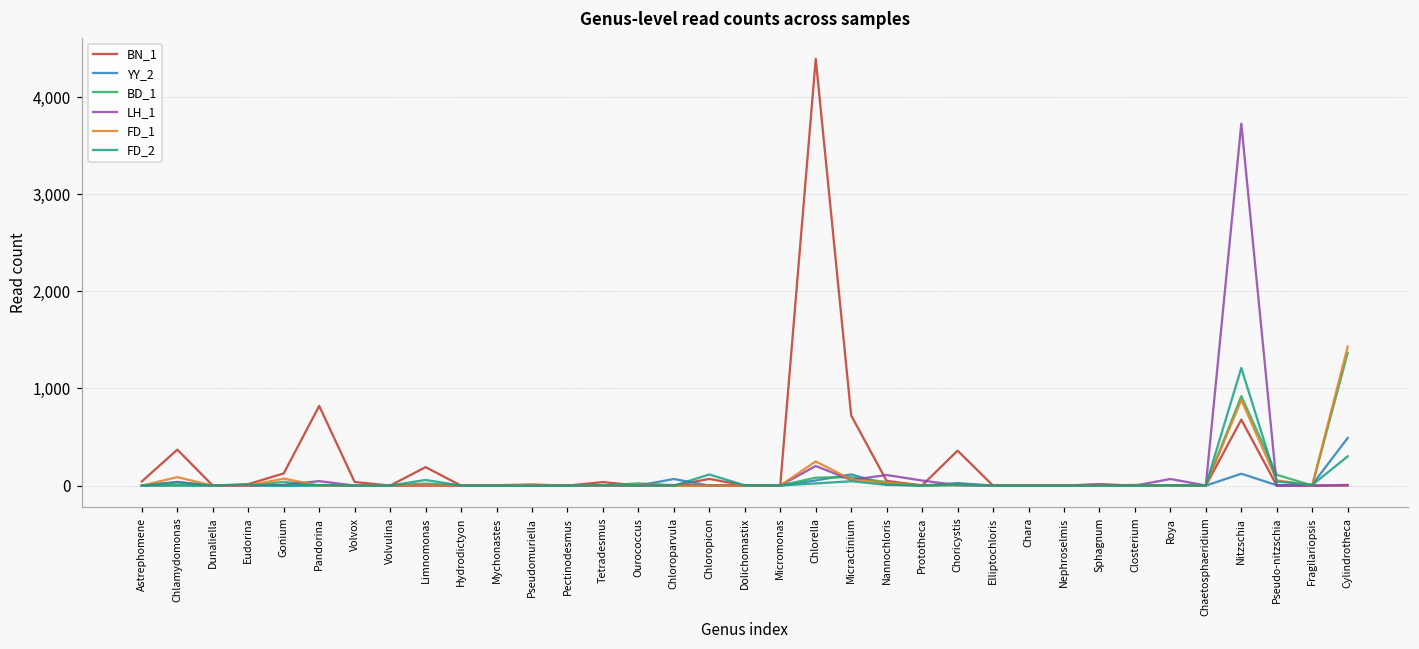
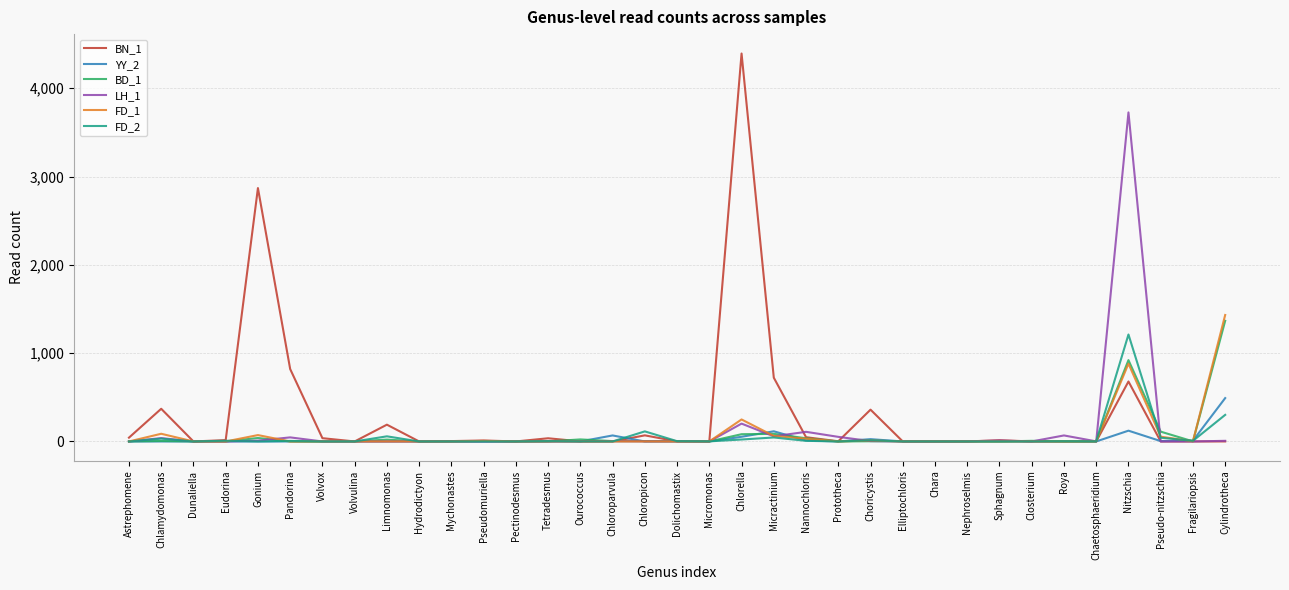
BN_1, Gonium: 100 -> 2,900
